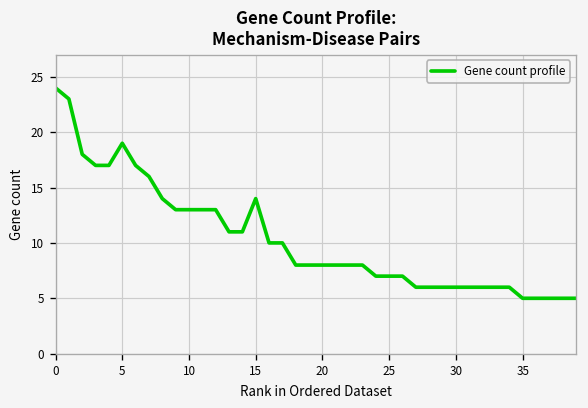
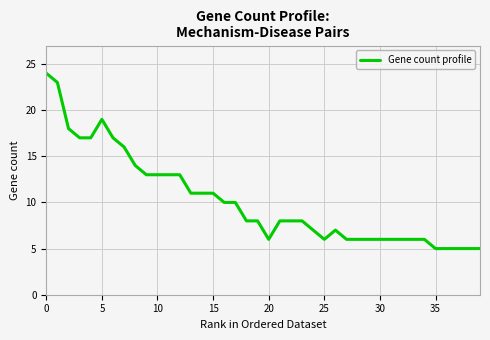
15: 14 -> 11
20: 8 -> 6
25: 7 -> 6
